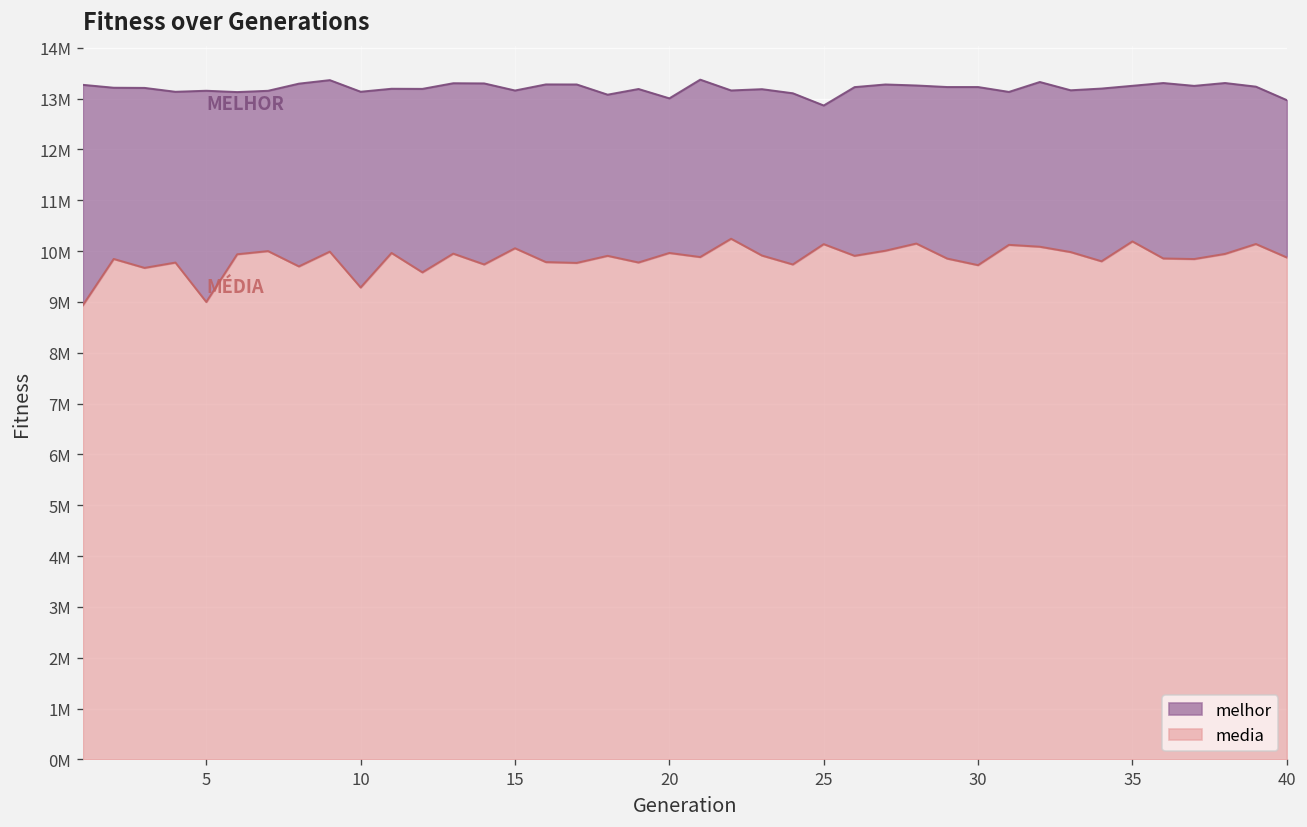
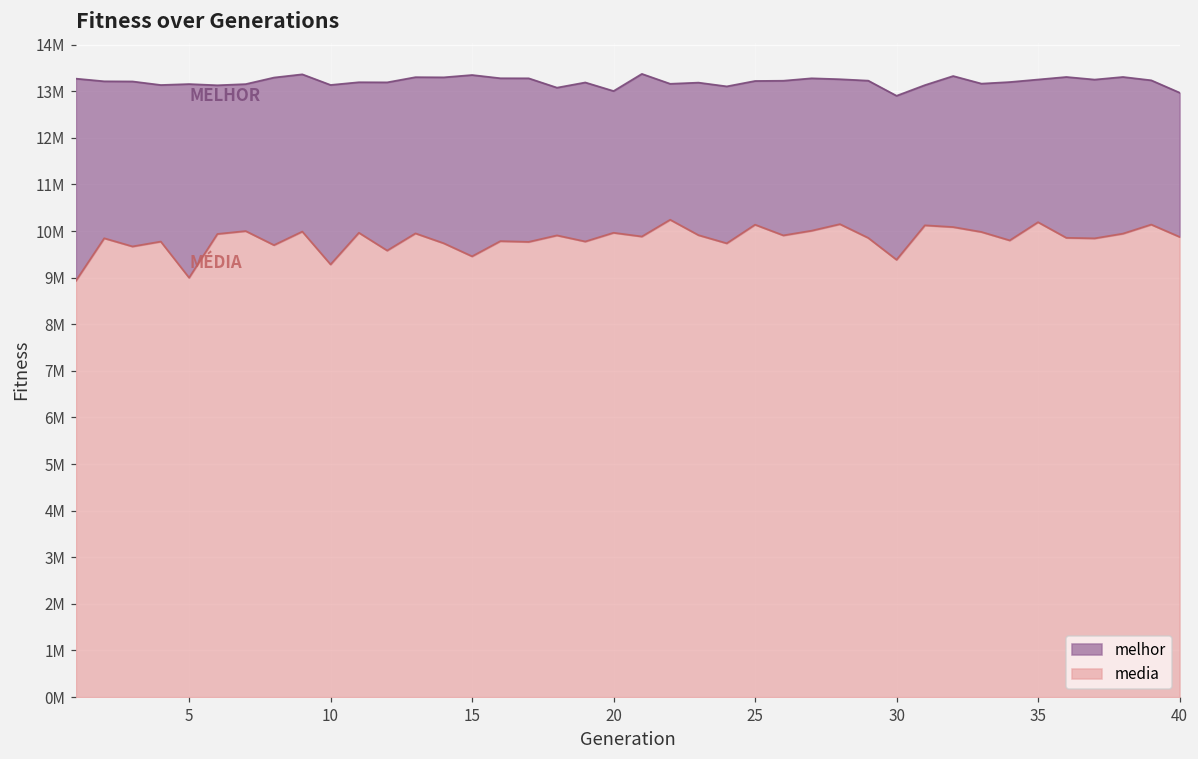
melhor, 15: 13200000 -> 13300000
media, 15: 10100000 -> 9500000
melhor, 25: 12900000 -> 13200000
melhor, 30: 13200000 -> 12900000
media, 30: 9700000 -> 9400000
